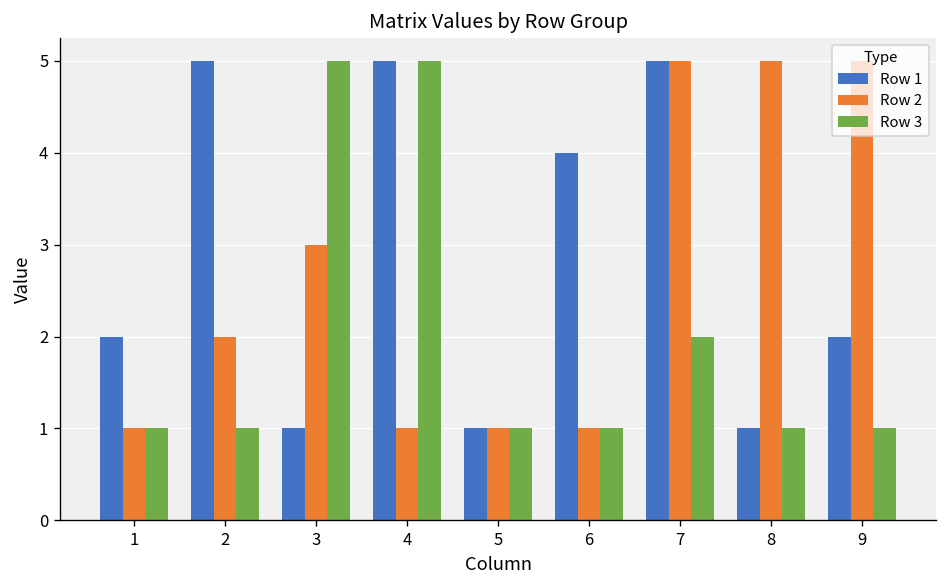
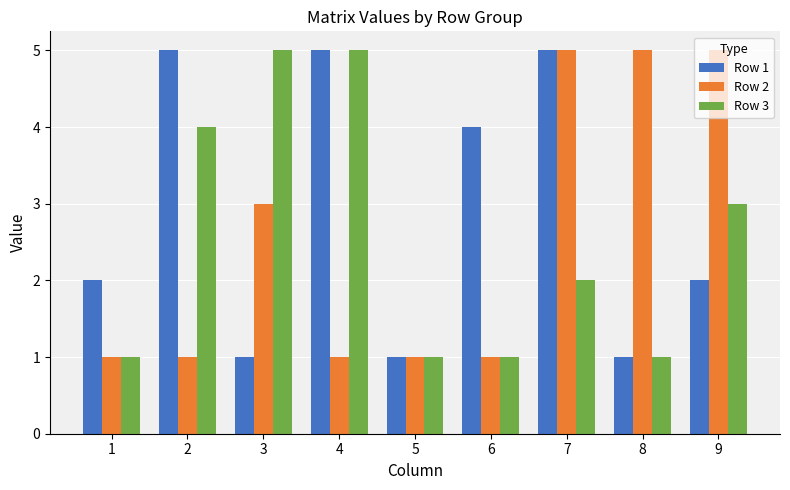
Row 2, 2: 2 -> 1
Row 3, 2: 1 -> 4
Row 3, 9: 1 -> 3
